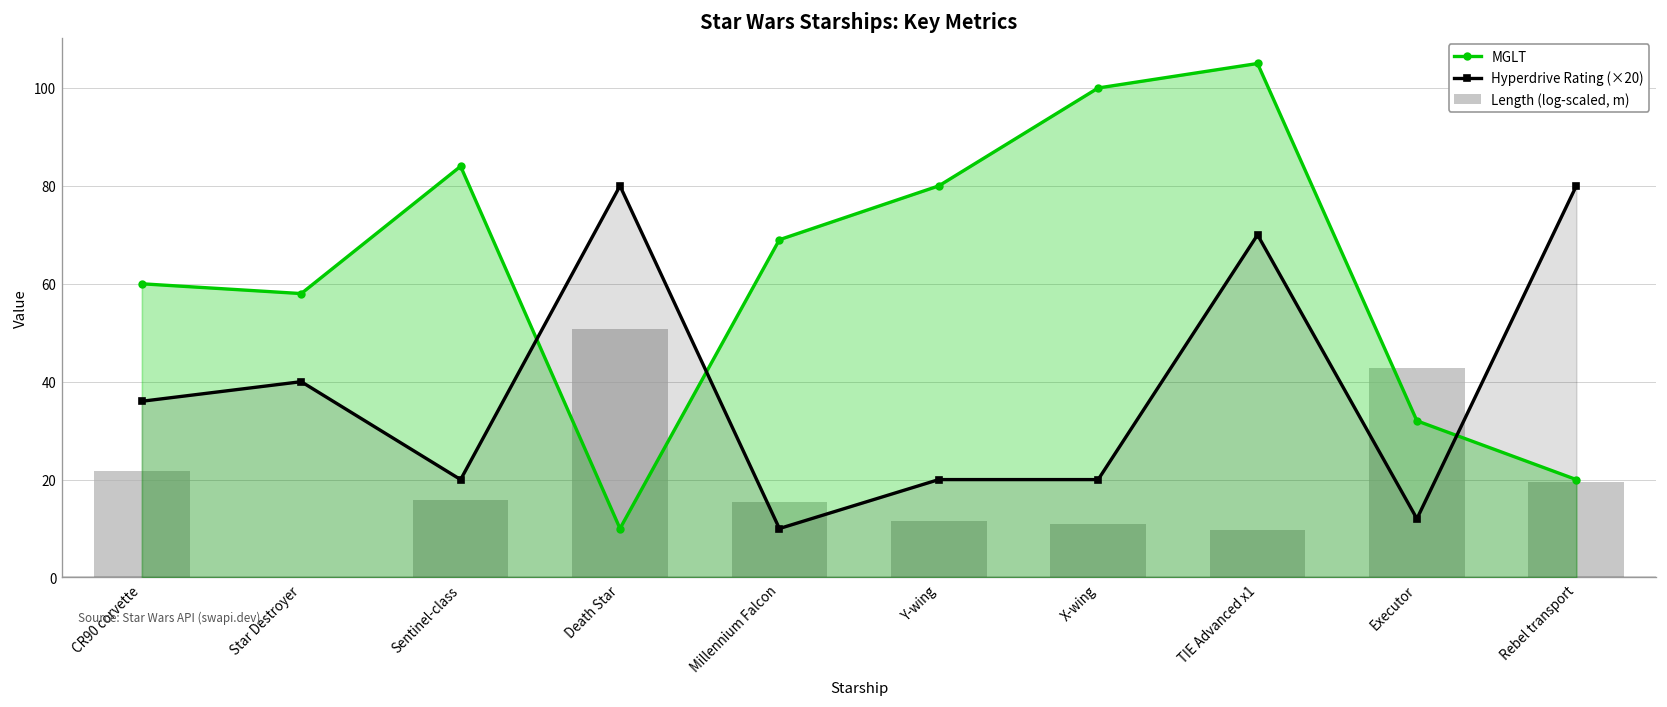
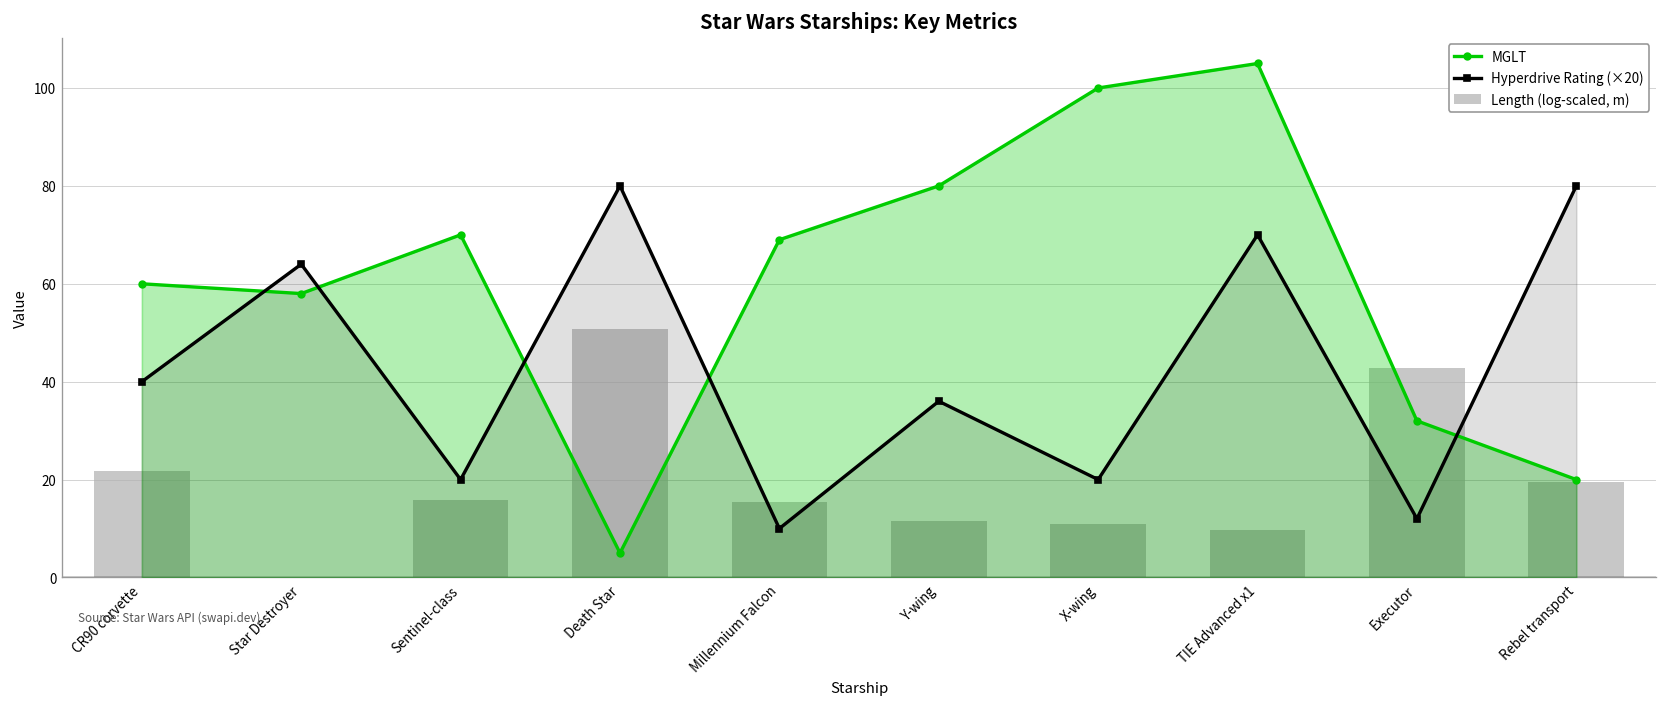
Hyperdrive Rating (×20), CR90 corvette: 36 -> 40
Hyperdrive Rating (×20), Star Destroyer: 40 -> 64
MGLT, Sentinel-class: 84 -> 70
MGLT, Death Star: 10 -> 5
Hyperdrive Rating (×20), Y-wing: 20 -> 36
